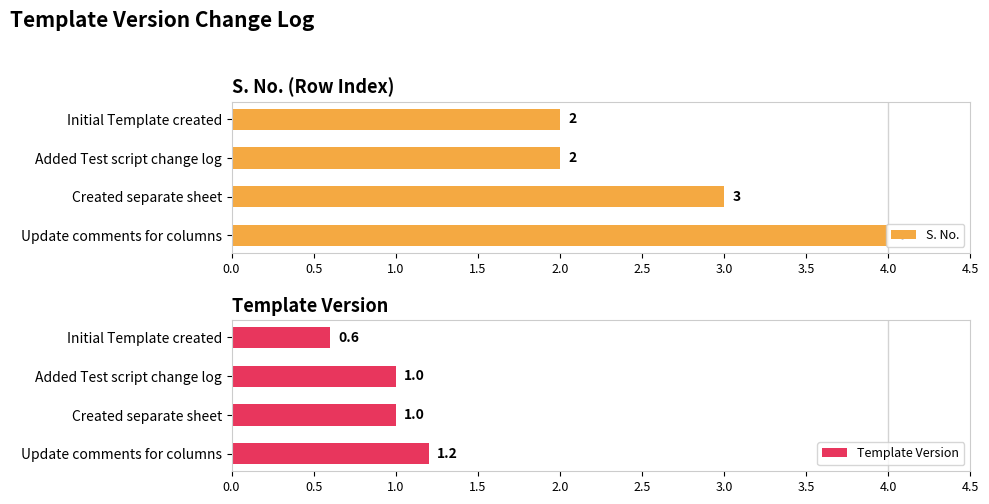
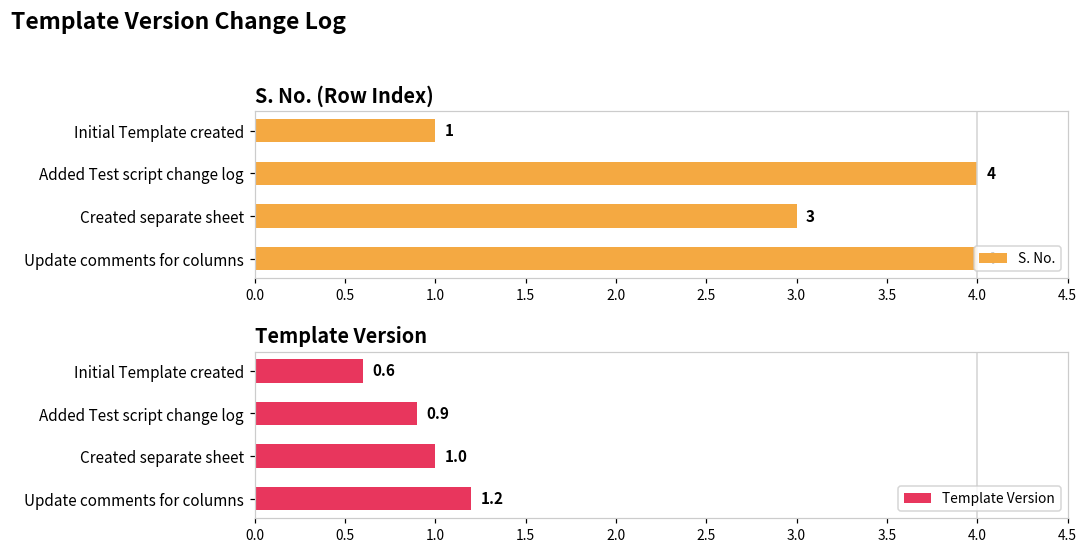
S. No. (Row Index), Initial Template created: 2 -> 1
S. No. (Row Index), Added Test script change log: 2 -> 4
Template Version, Added Test script change log: 1.0 -> 0.9
